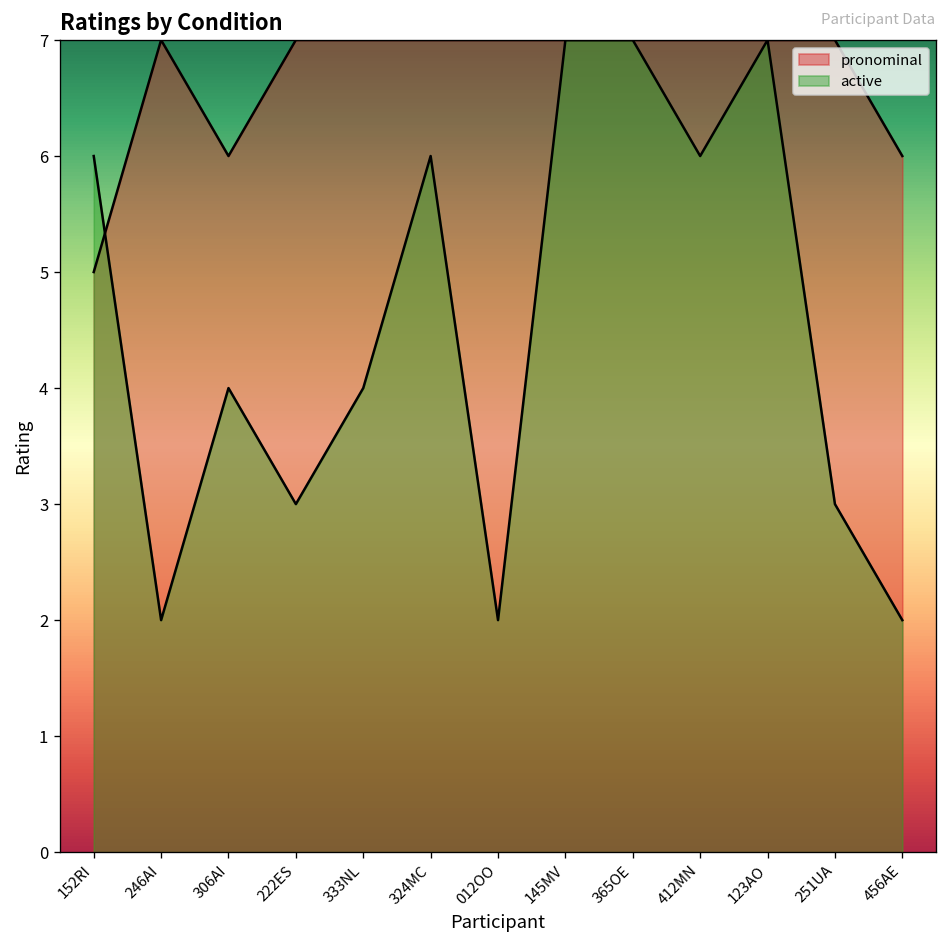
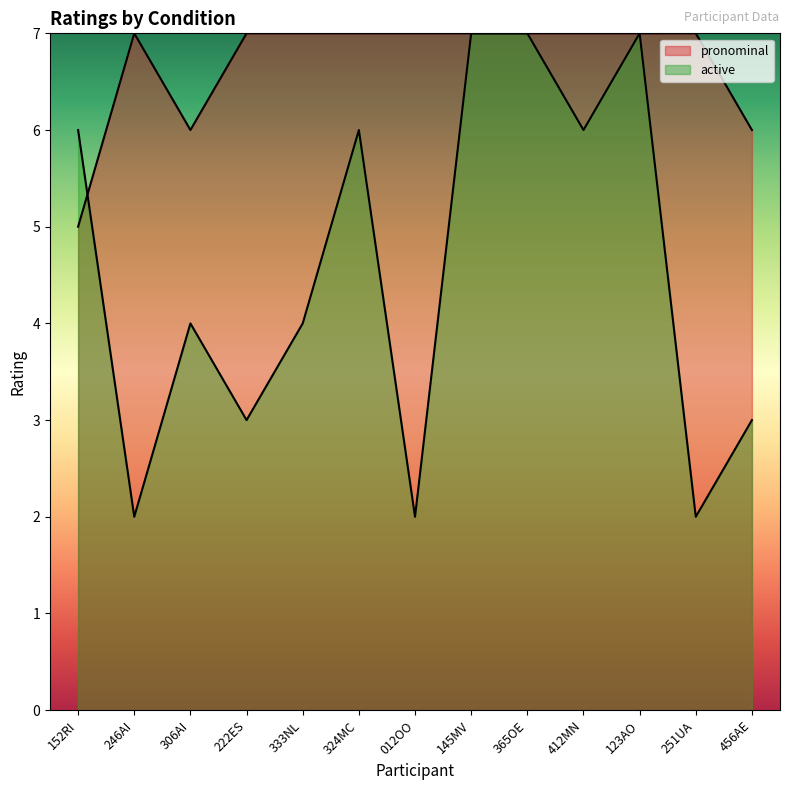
active, 251UA: 3 -> 2
active, 456AE: 2 -> 3
